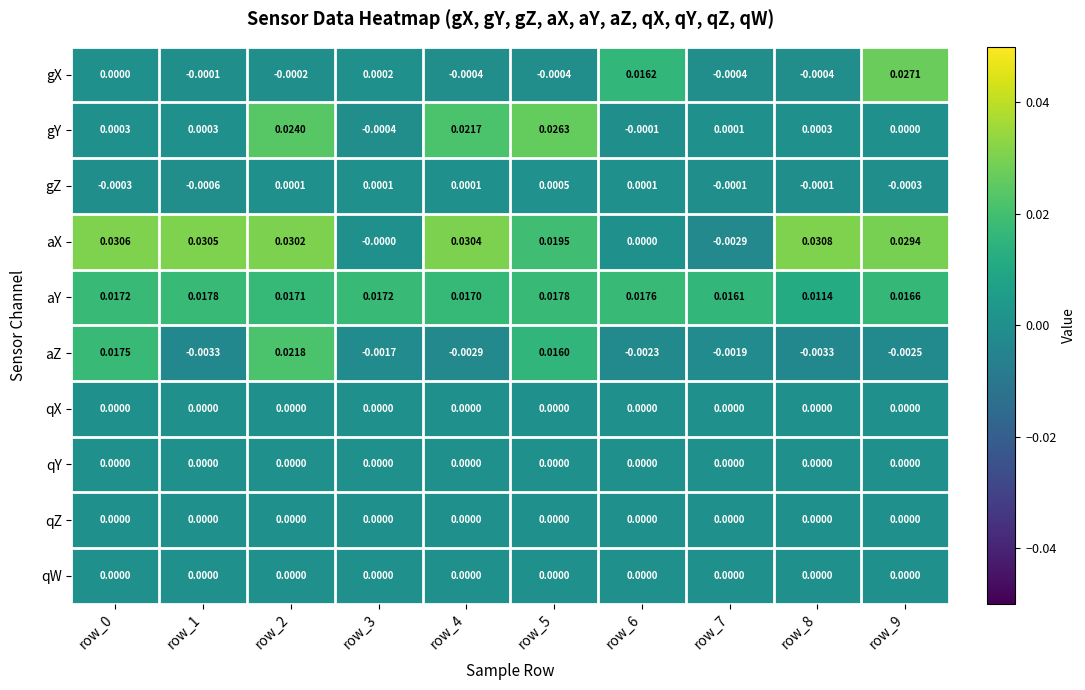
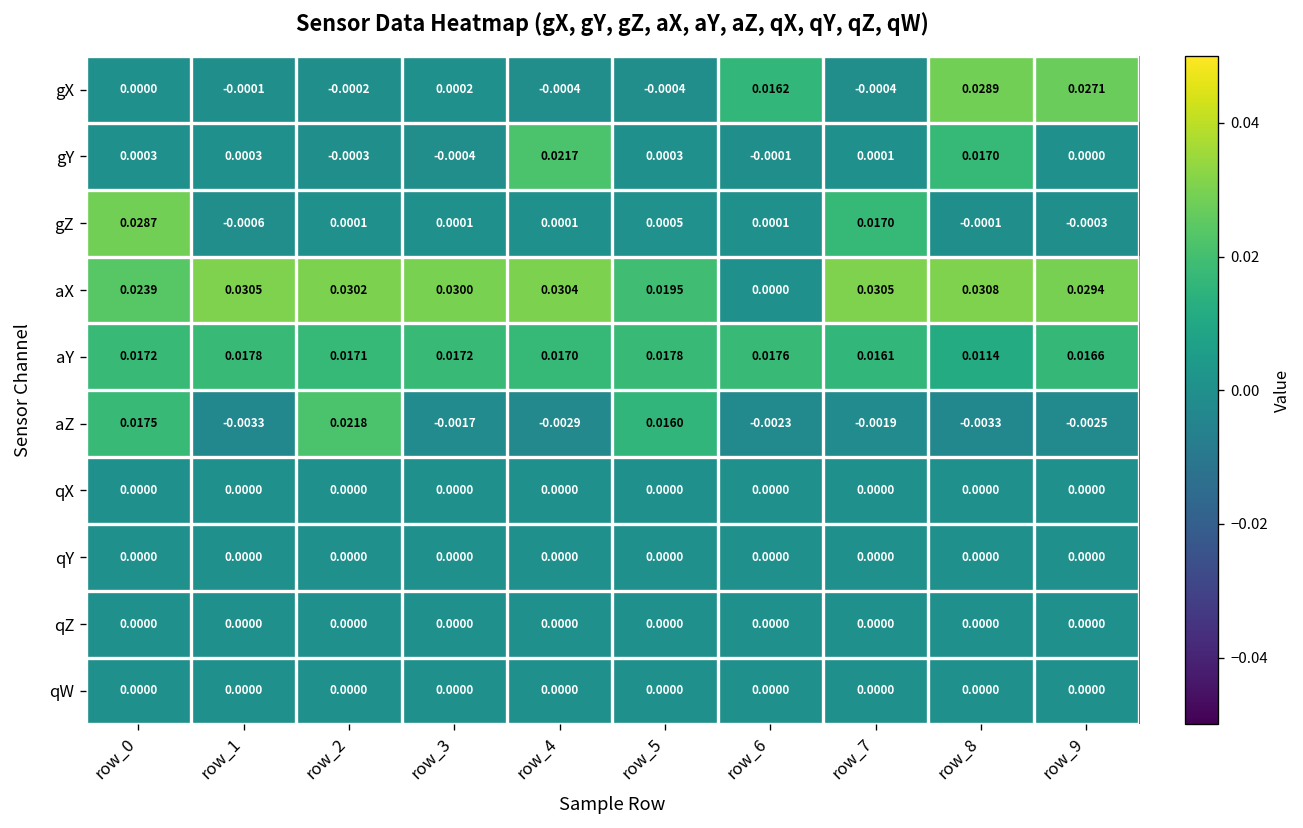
gX, row_8: -0.0004 -> 0.0289
gY, row_2: 0.0240 -> -0.0003
gY, row_5: 0.0263 -> 0.0003
gY, row_8: 0.0003 -> 0.0170
gZ, row_0: -0.0003 -> 0.0287
gZ, row_7: -0.0001 -> 0.0170
aX, row_0: 0.0306 -> 0.0239
aX, row_3: -0.0000 -> 0.0300
aX, row_7: -0.0029 -> 0.0305
